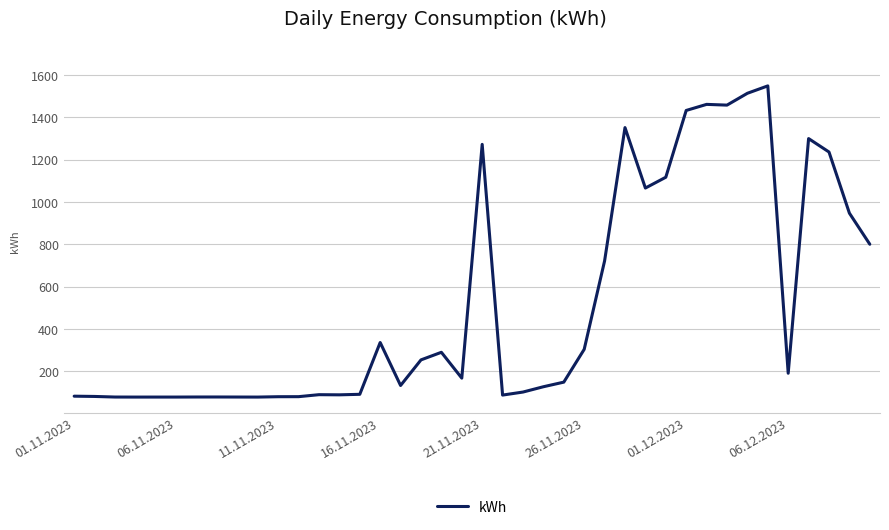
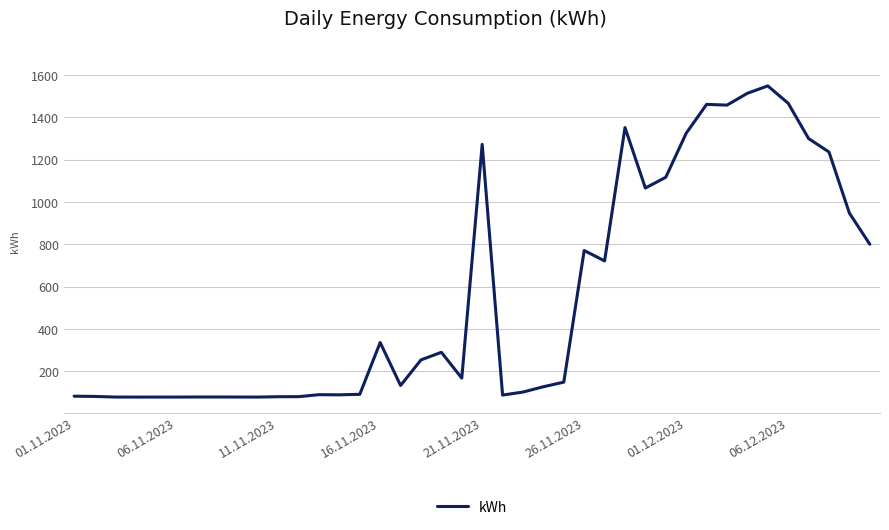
26.11.2023: 300 -> 770
01.12.2023: 1430 -> 1330
06.12.2023: 190 -> 1470
